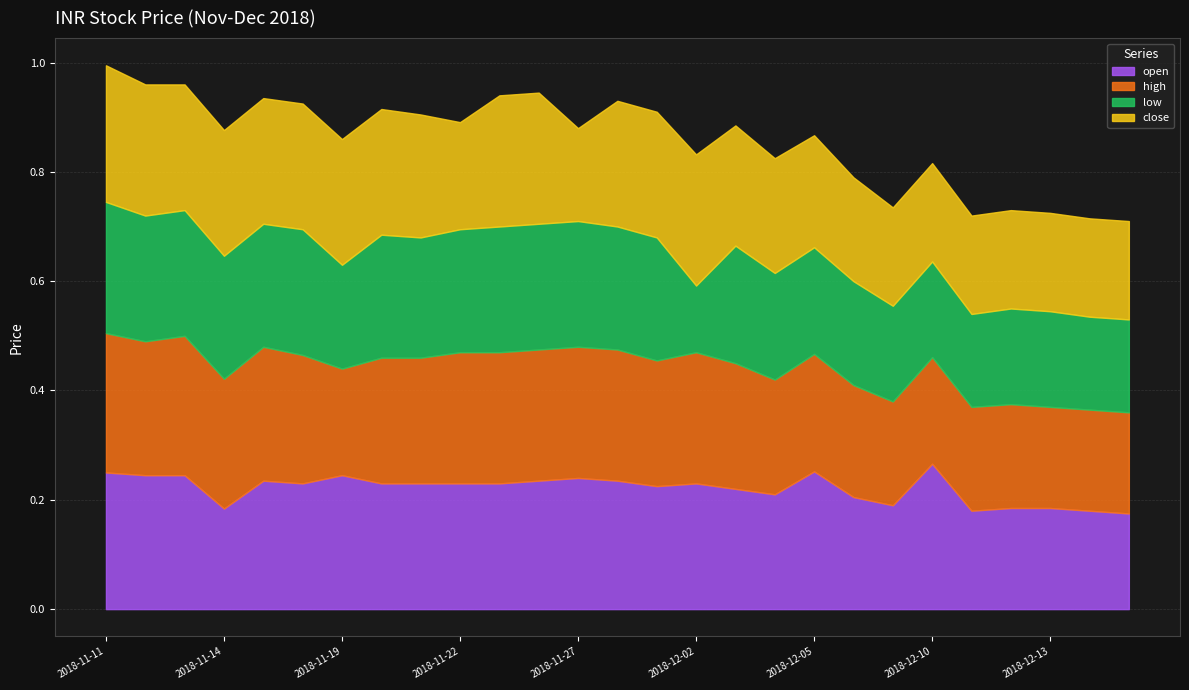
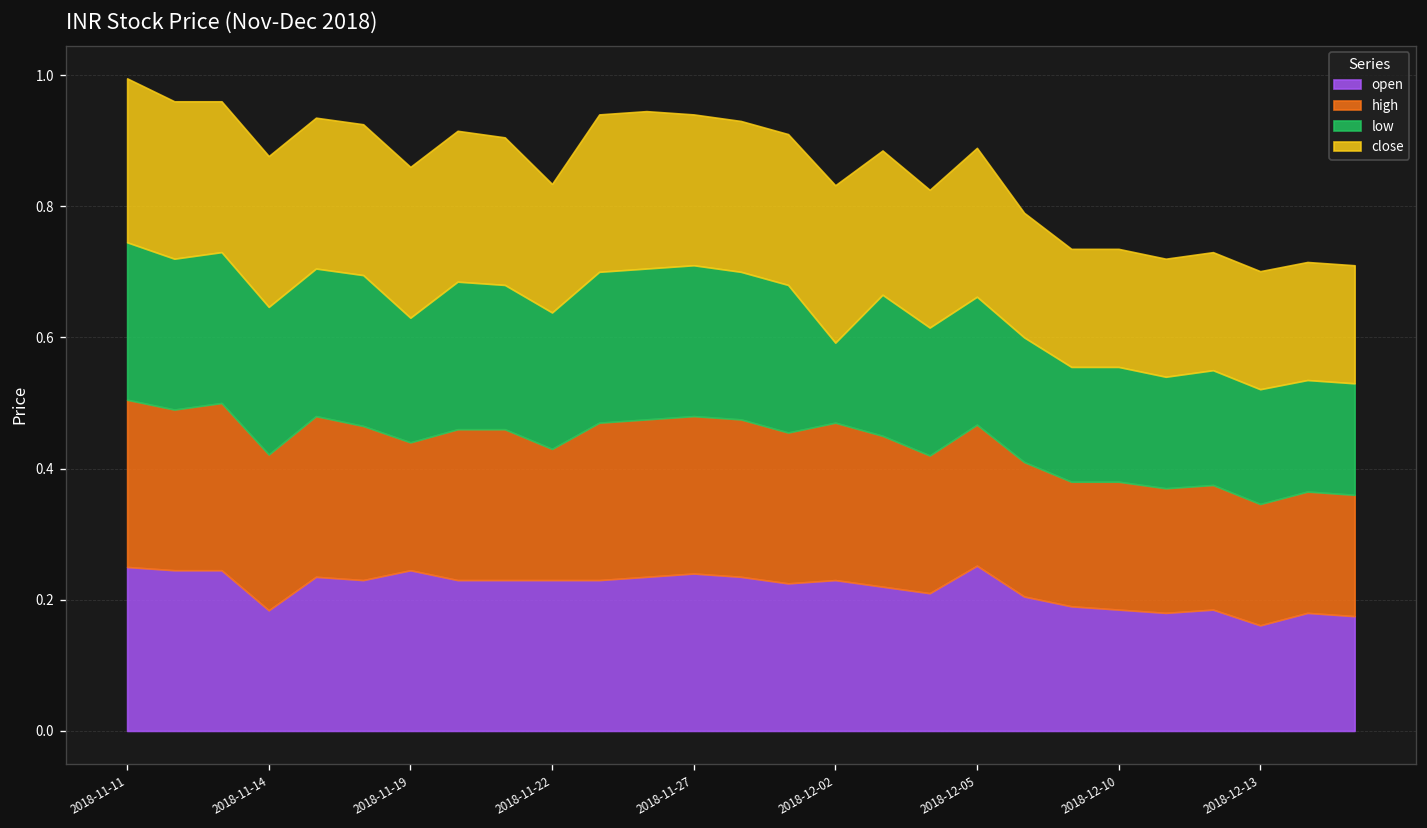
high, 2018-11-22: 0.24 -> 0.20
low, 2018-11-22: 0.22 -> 0.21
close, 2018-11-27: 0.17 -> 0.23
close, 2018-12-05: 0.20 -> 0.23
open, 2018-12-10: 0.27 -> 0.19
open, 2018-12-13: 0.19 -> 0.16
